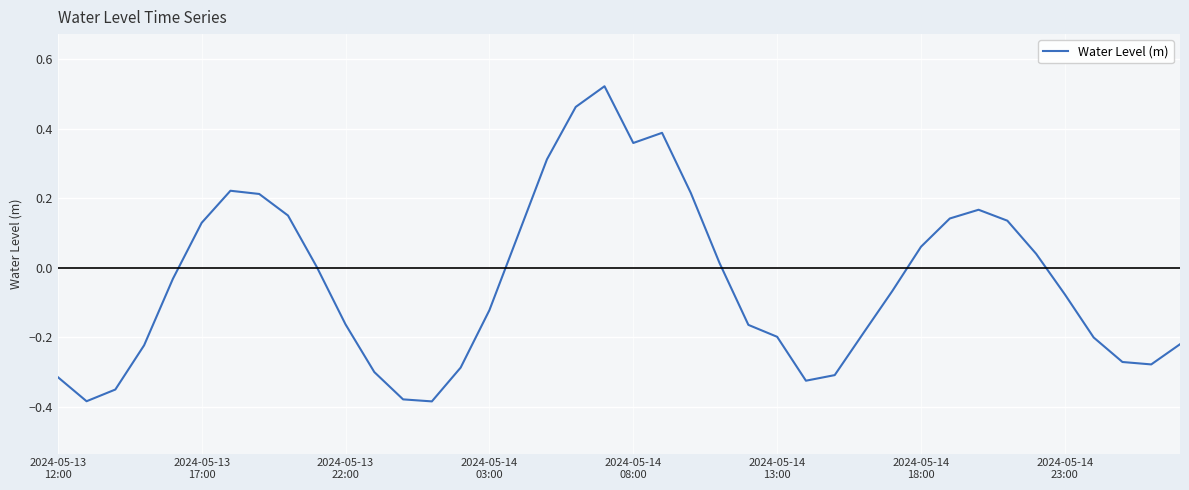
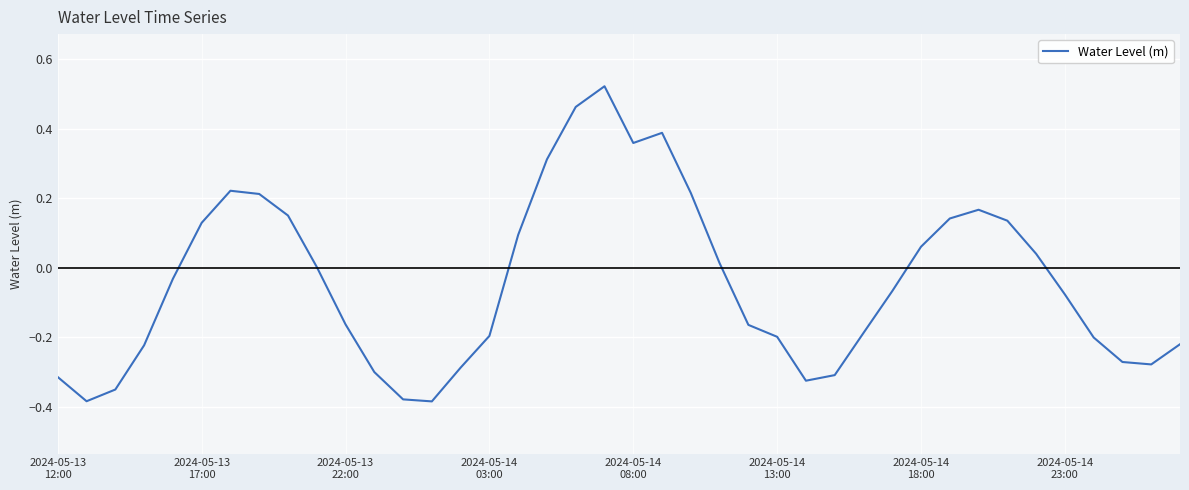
2024-05-14 03:00: -0.12 -> -0.20
